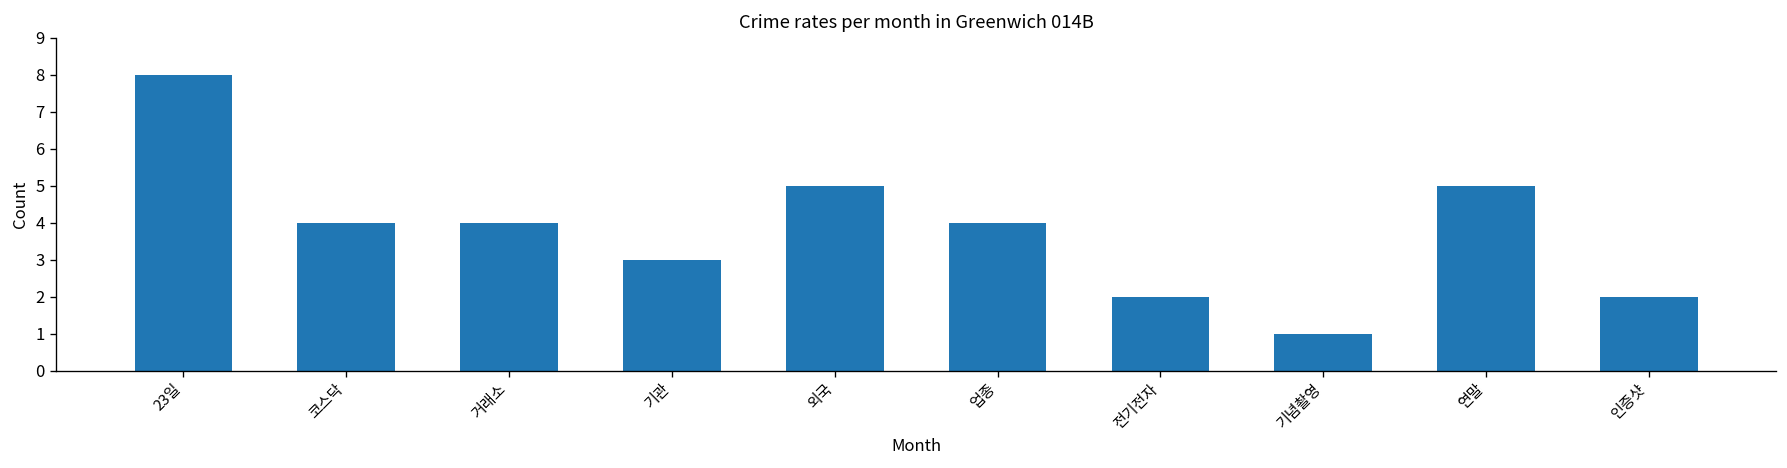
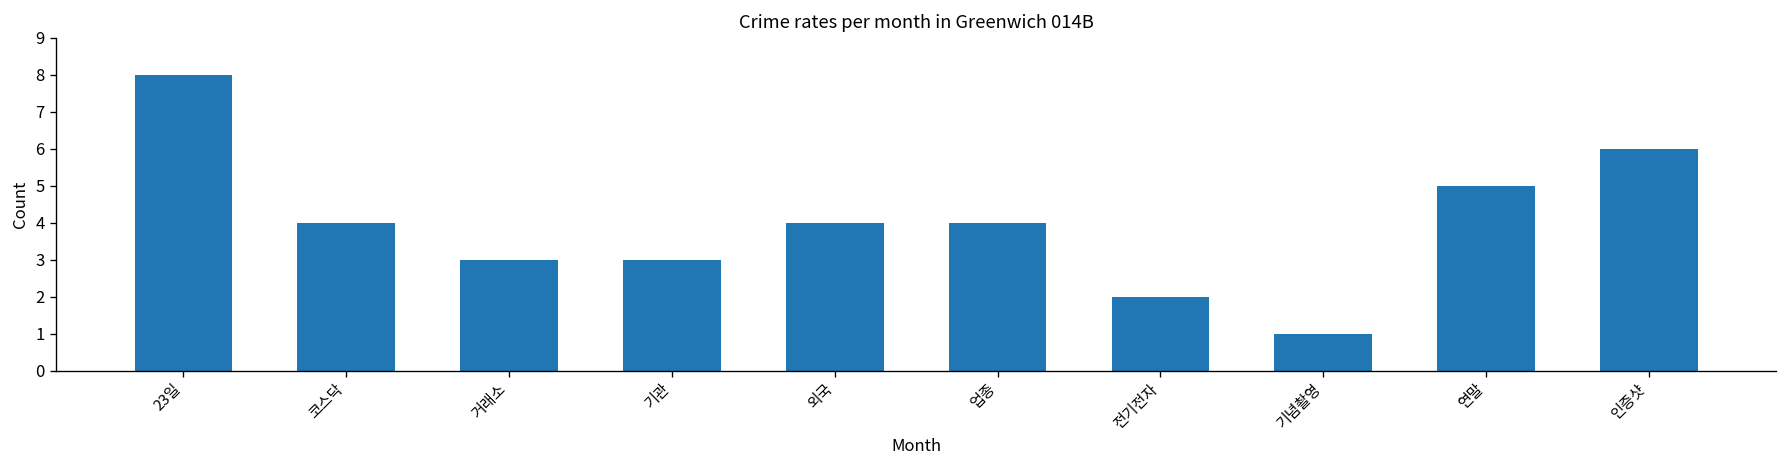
거래소: 4 -> 3
외국: 5 -> 4
인증샷: 2 -> 6
